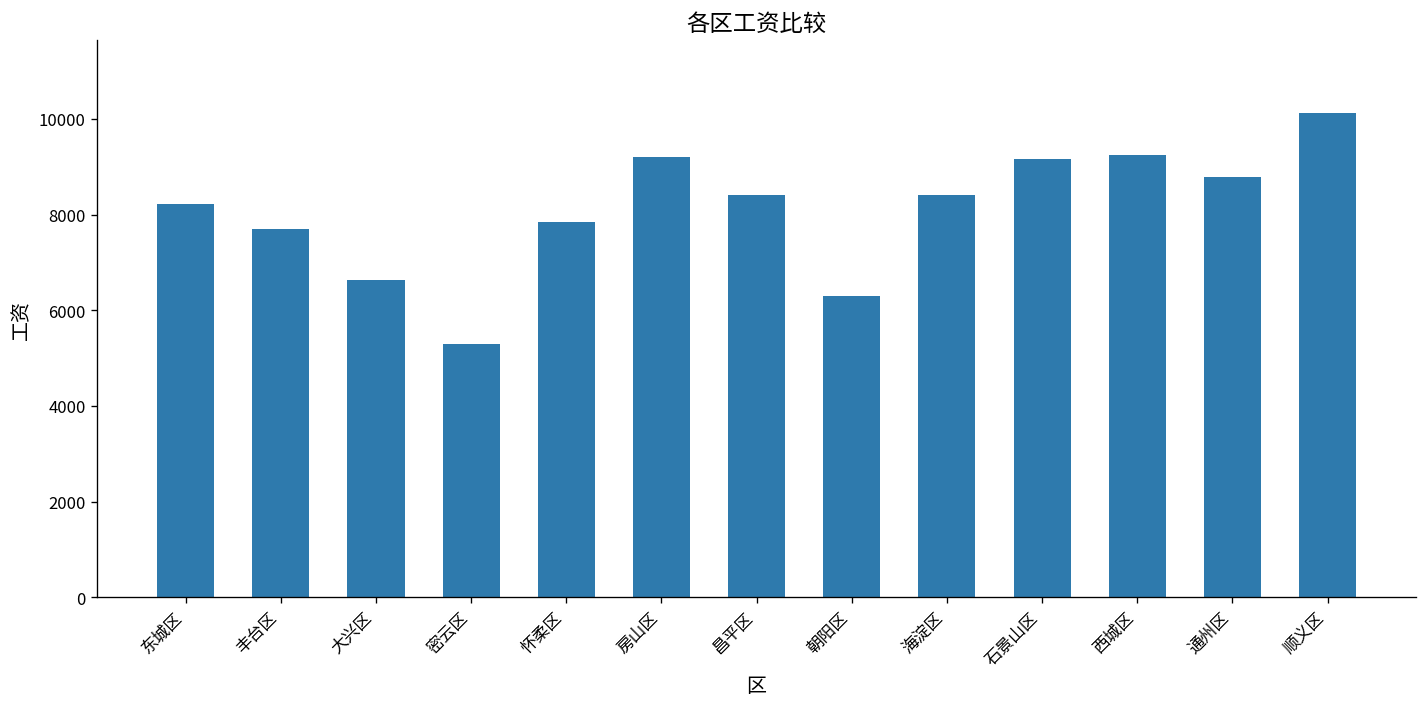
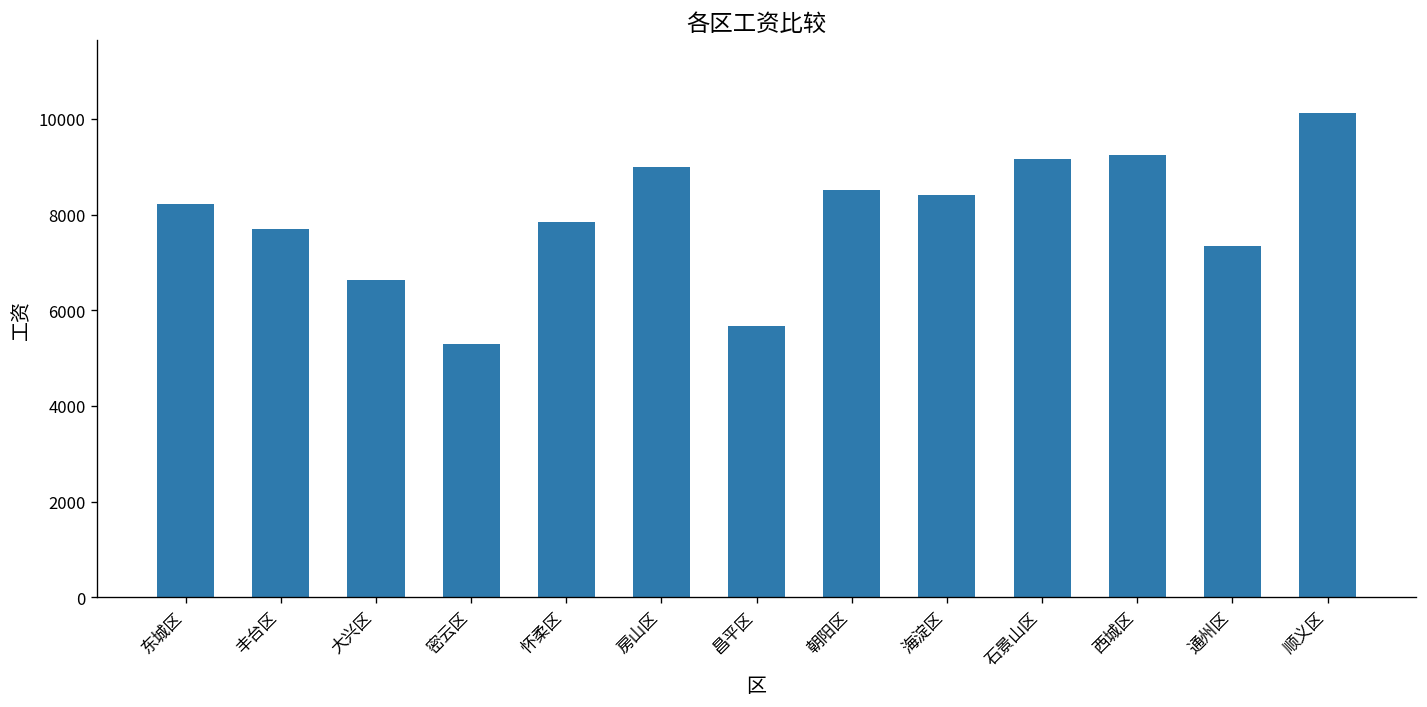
房山区: 9200 -> 9000
昌平区: 8400 -> 5700
朝阳区: 6300 -> 8500
通州区: 8800 -> 7300
